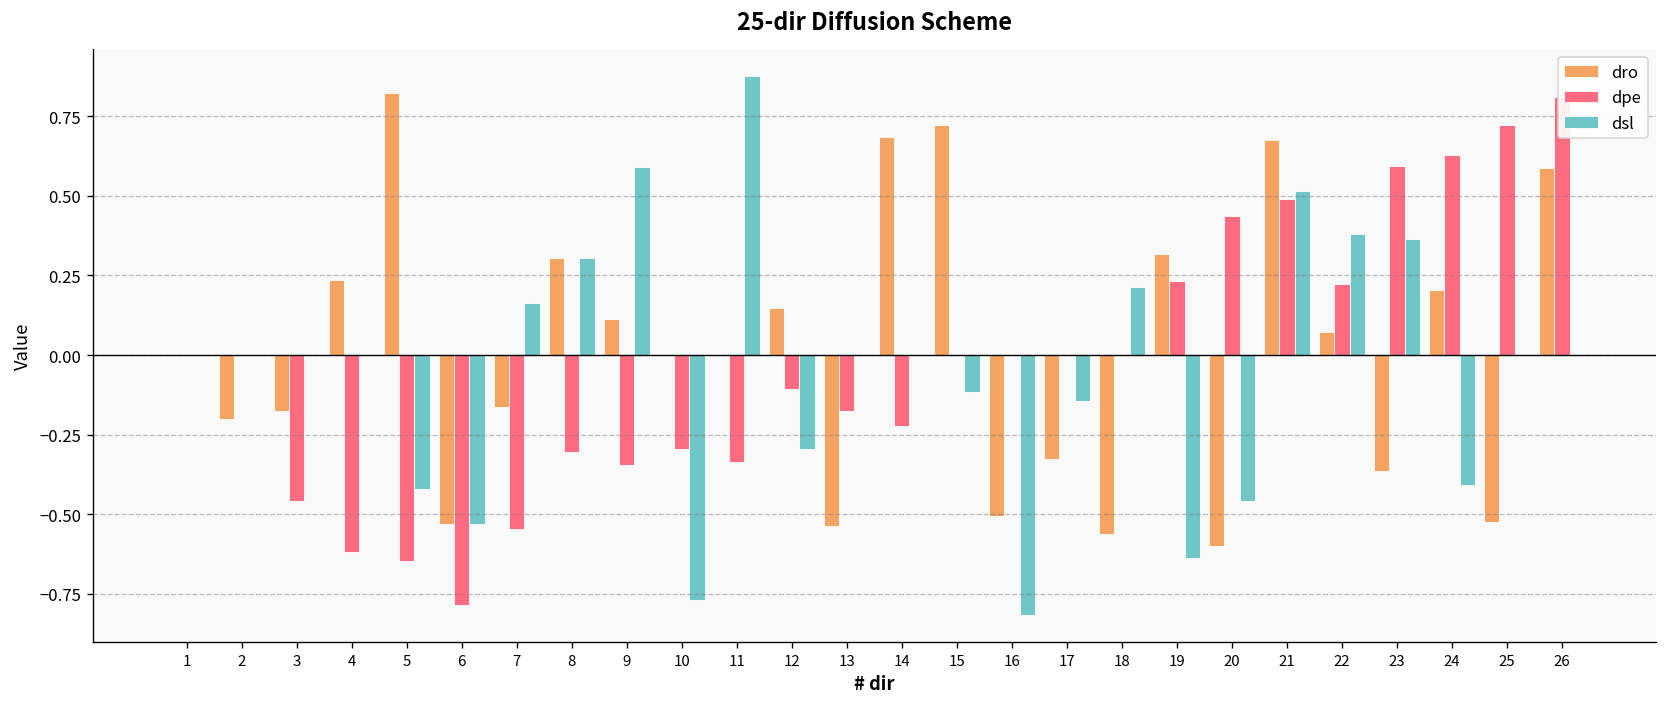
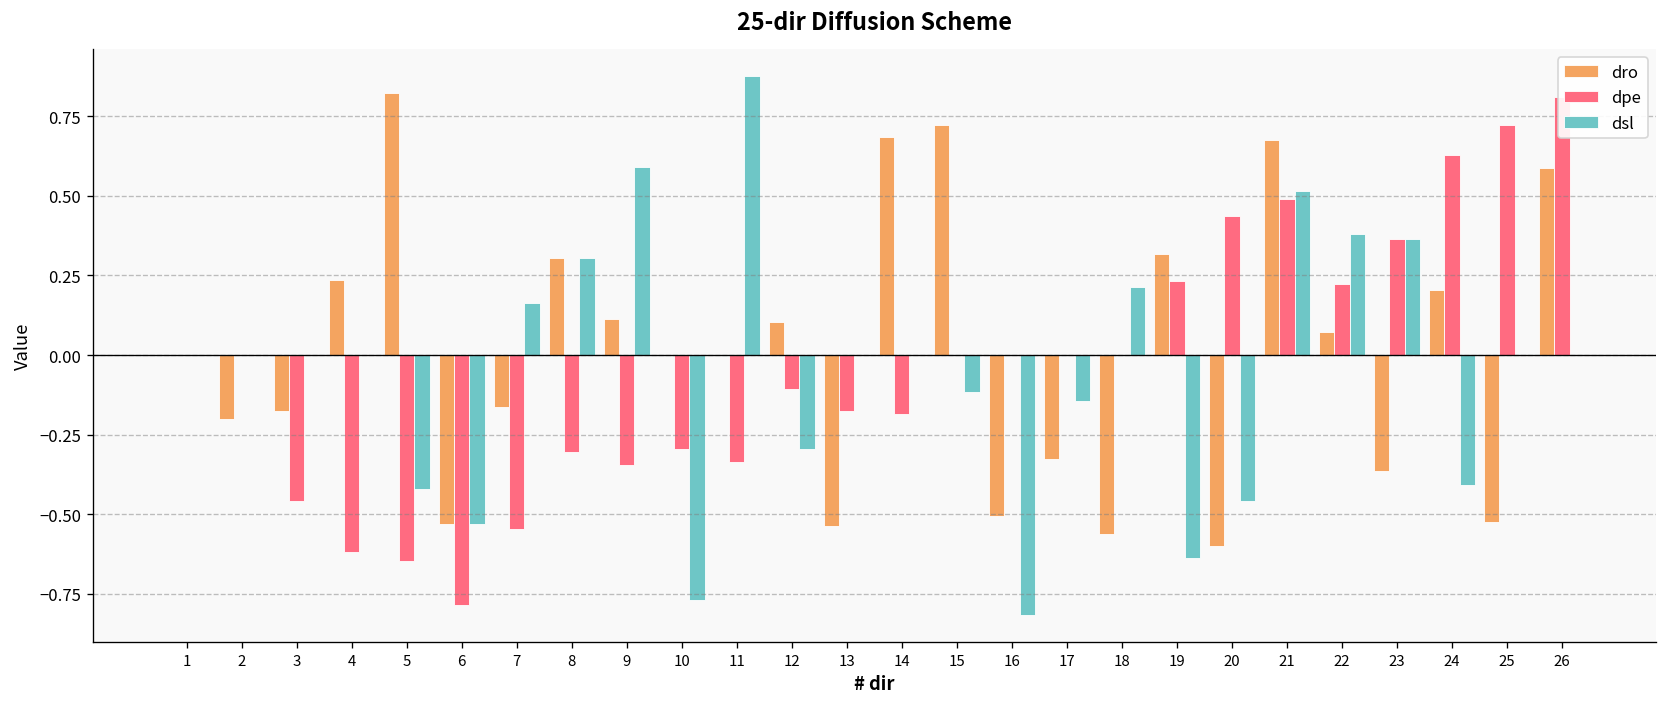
dro, 12: 0.15 -> 0.10
dpe, 14: -0.22 -> -0.18
dpe, 23: 0.59 -> 0.37
